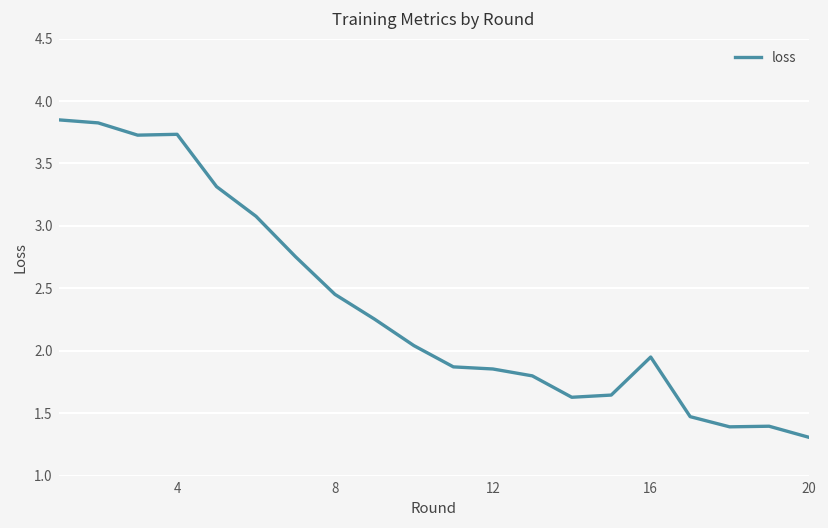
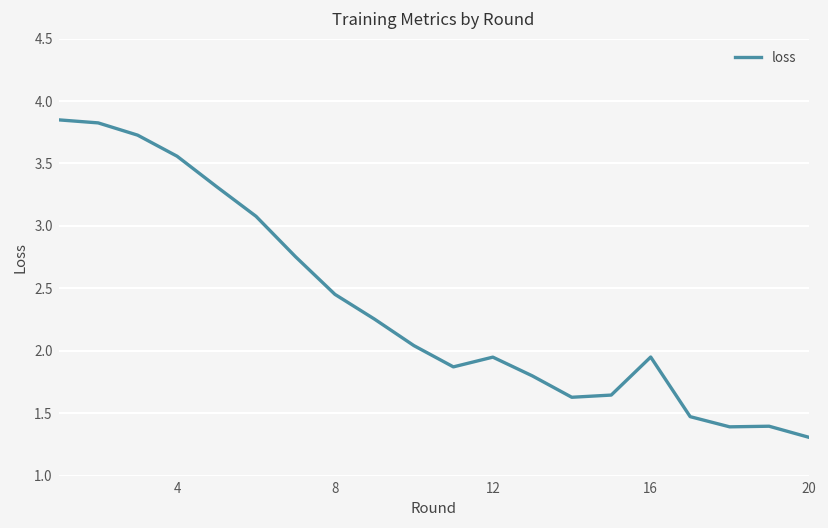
4: 3.73 -> 3.56
12: 1.86 -> 1.95
